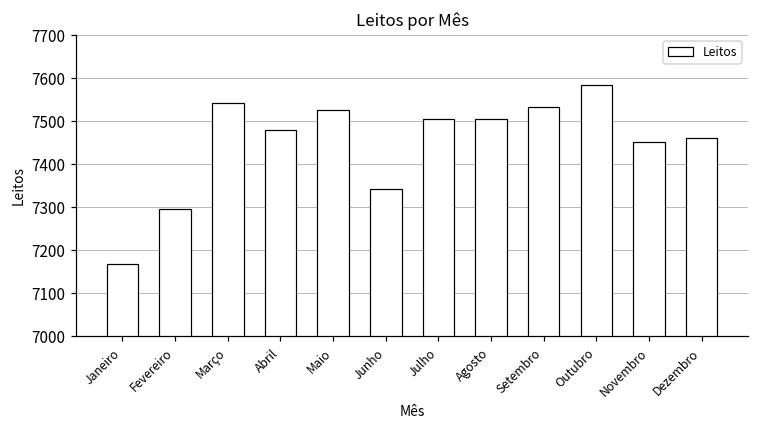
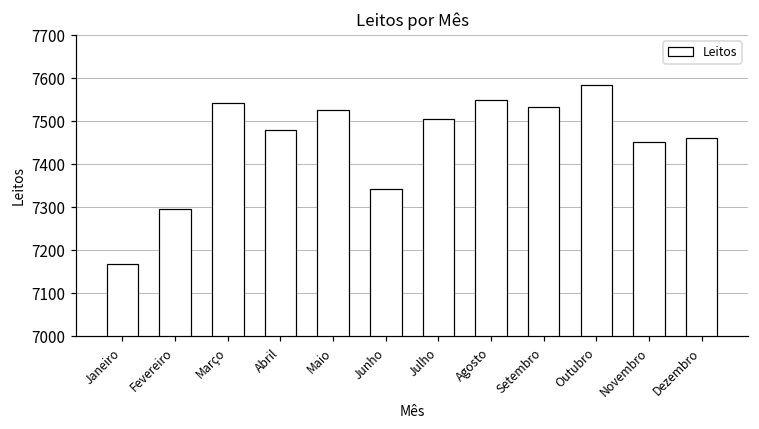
Agosto: 7510 -> 7550
